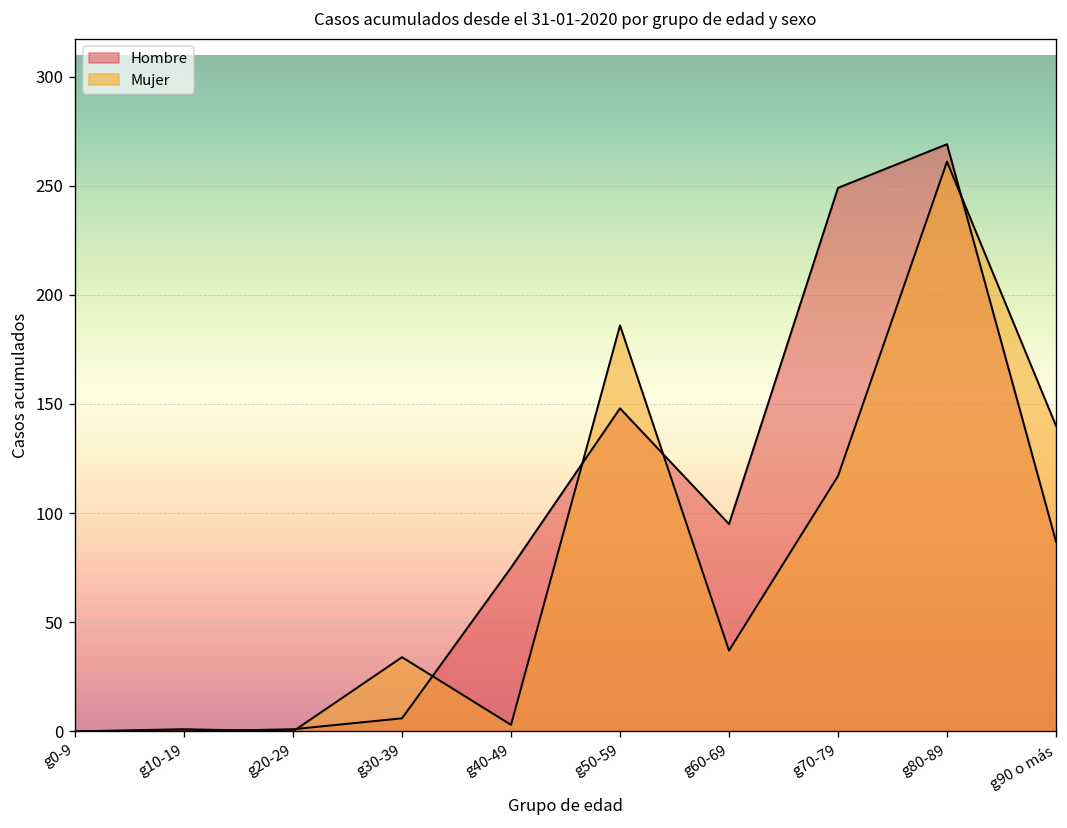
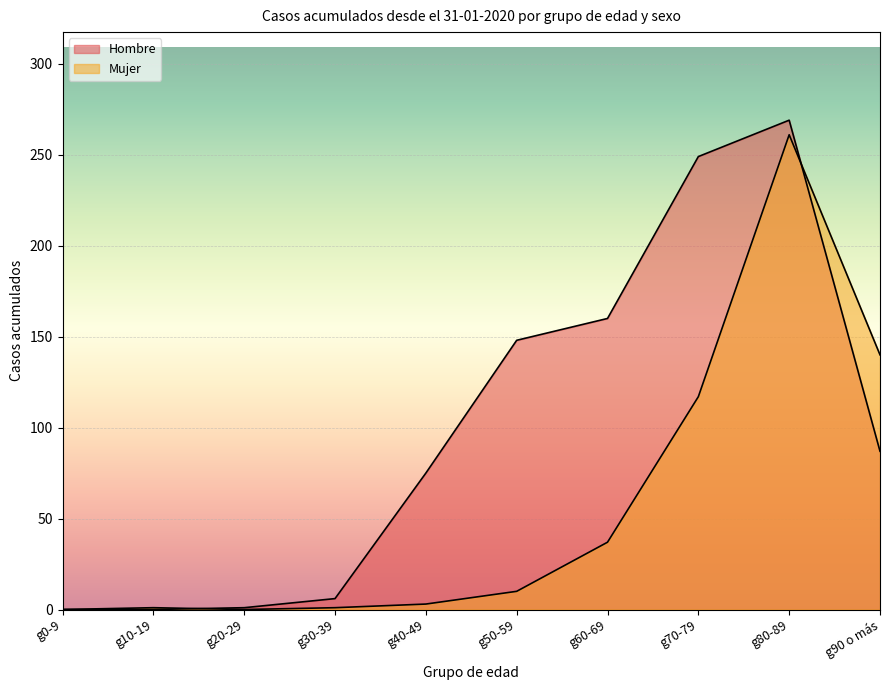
Mujer, g30-39: 34 -> 1
Mujer, g50-59: 186 -> 10
Hombre, g60-69: 95 -> 160
